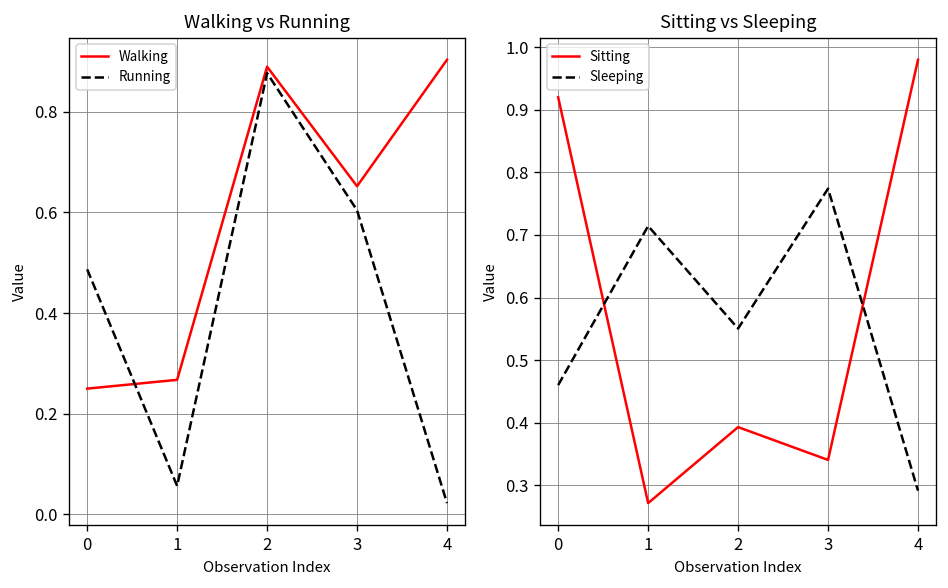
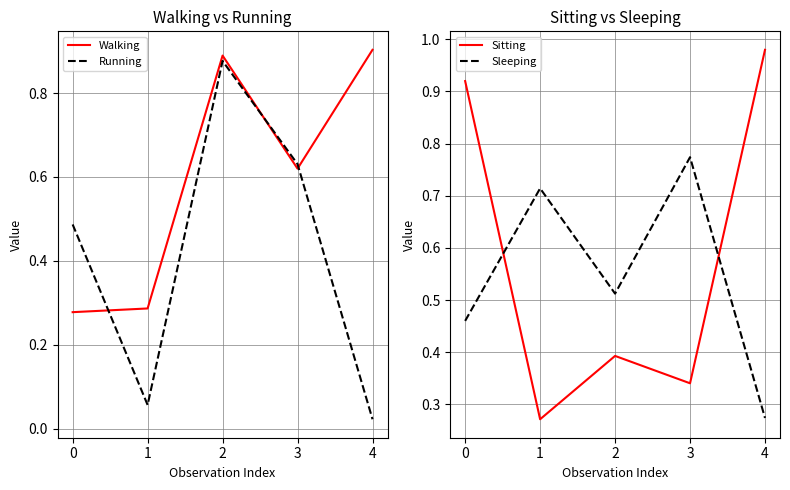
Walking vs Running, Walking, 0: 0.25 -> 0.28
Walking vs Running, Walking, 1: 0.27 -> 0.29
Walking vs Running, Walking, 3: 0.65 -> 0.62
Walking vs Running, Running, 3: 0.60 -> 0.63
Sitting vs Sleeping, Sleeping, 2: 0.55 -> 0.51
Sitting vs Sleeping, Sleeping, 4: 0.29 -> 0.27
